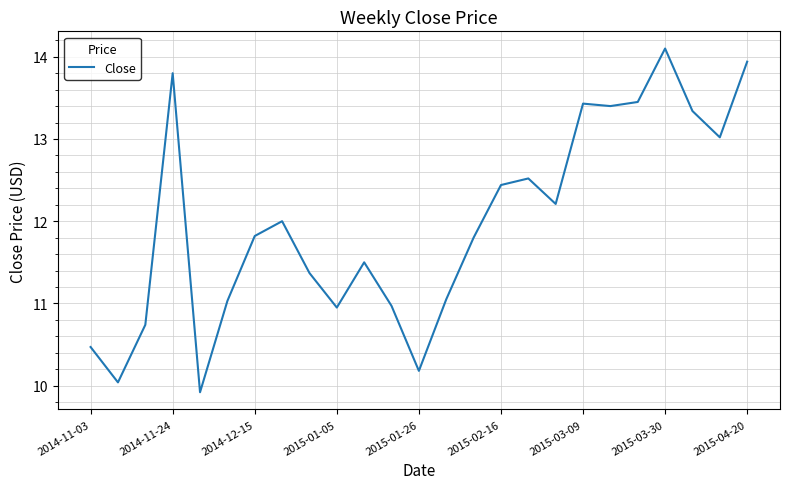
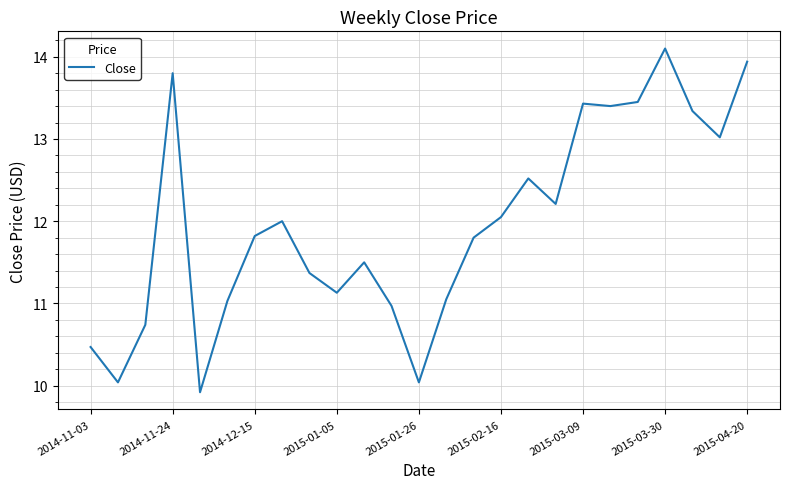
2015-01-05: 11.0 -> 11.1
2015-01-26: 10.2 -> 10.0
2015-02-16: 12.4 -> 12.1
